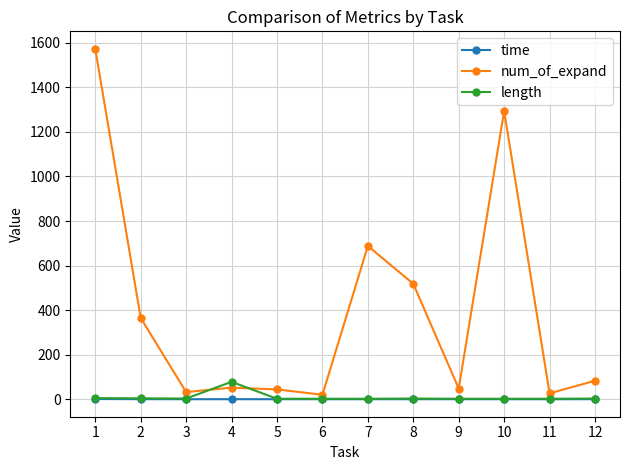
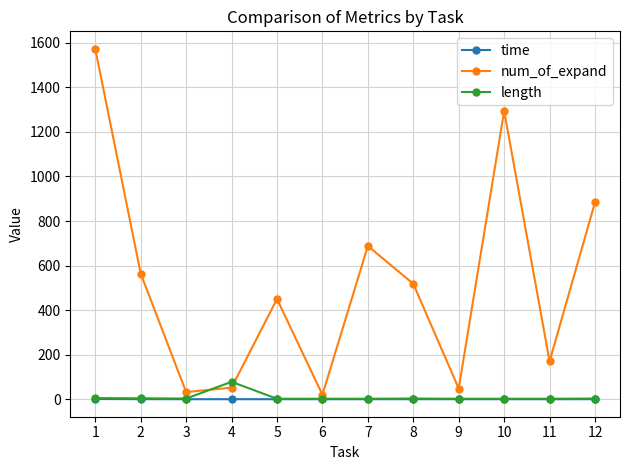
num_of_expand, 2: 370 -> 560
num_of_expand, 5: 40 -> 450
num_of_expand, 11: 30 -> 170
num_of_expand, 12: 80 -> 880
